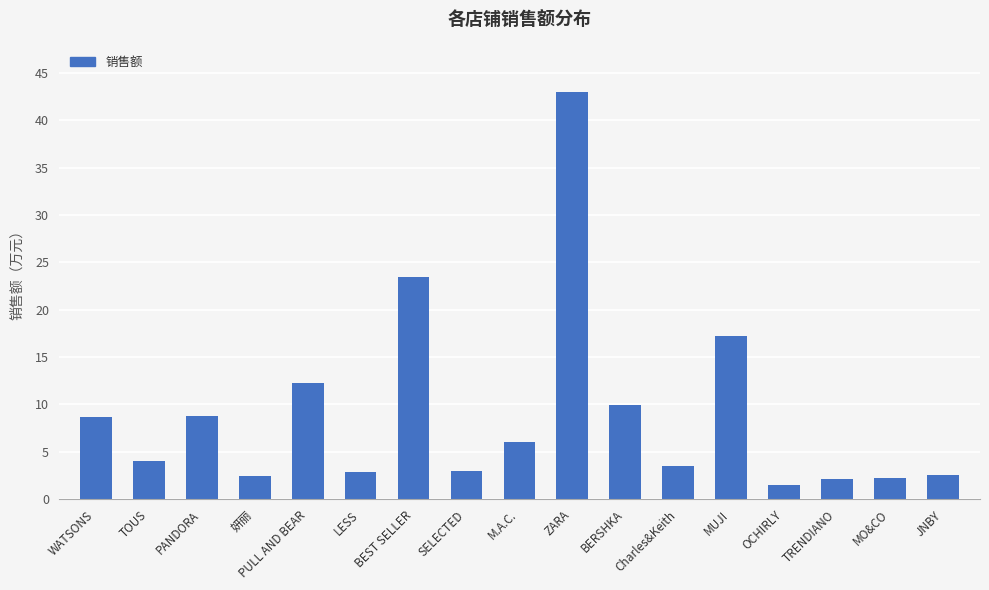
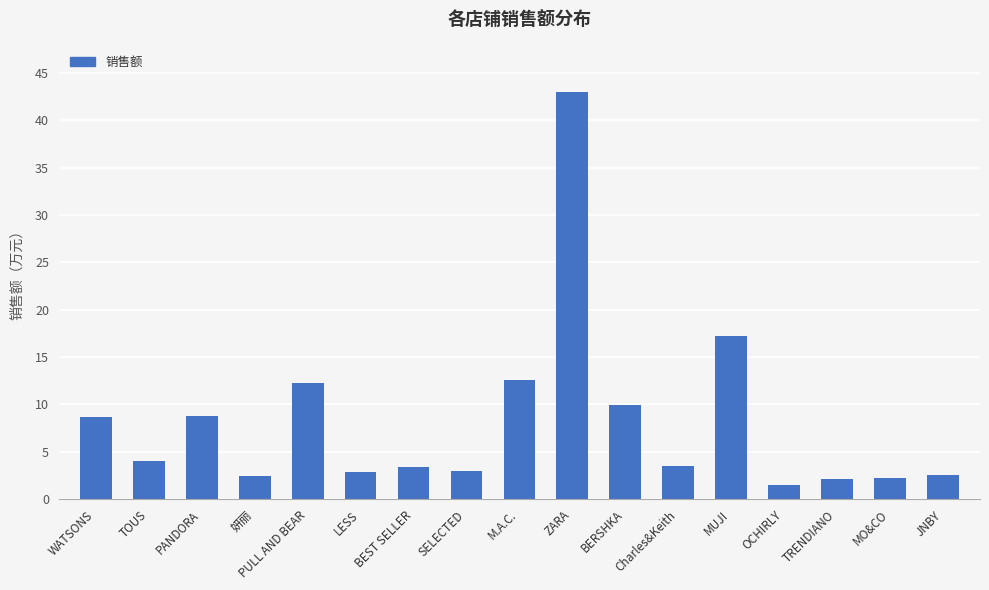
BEST SELLER: 23 -> 3
M.A.C.: 6 -> 13
